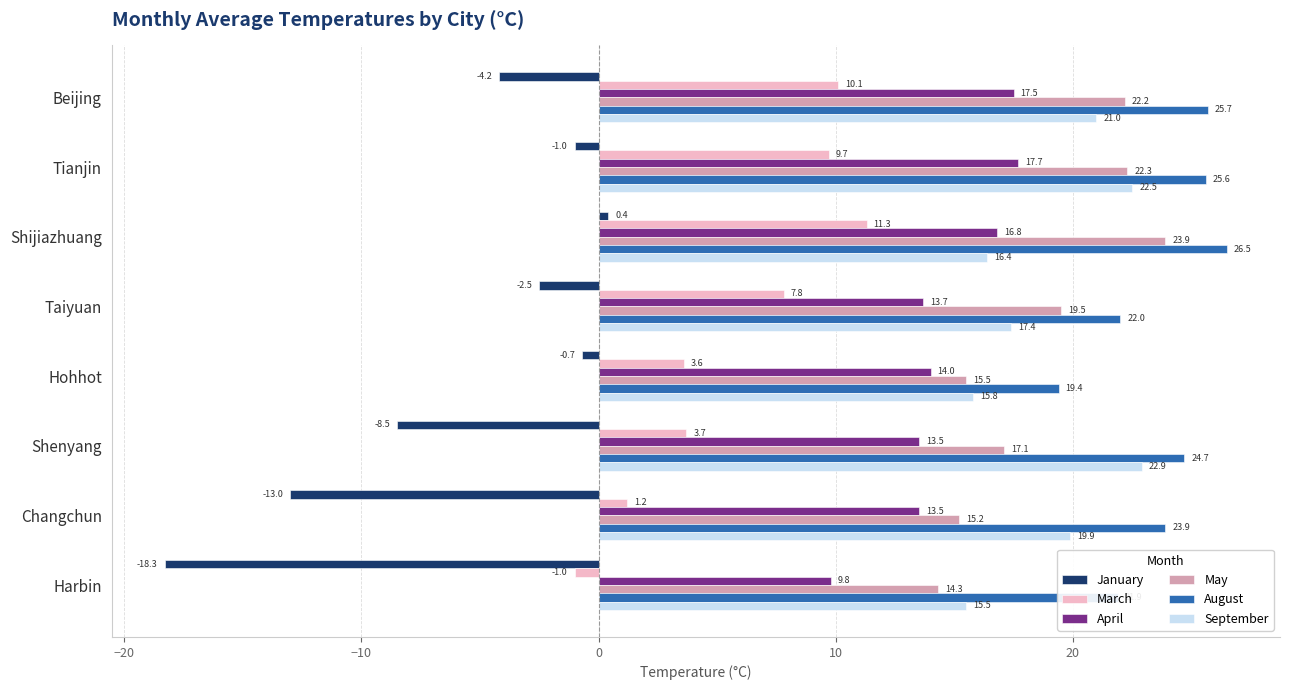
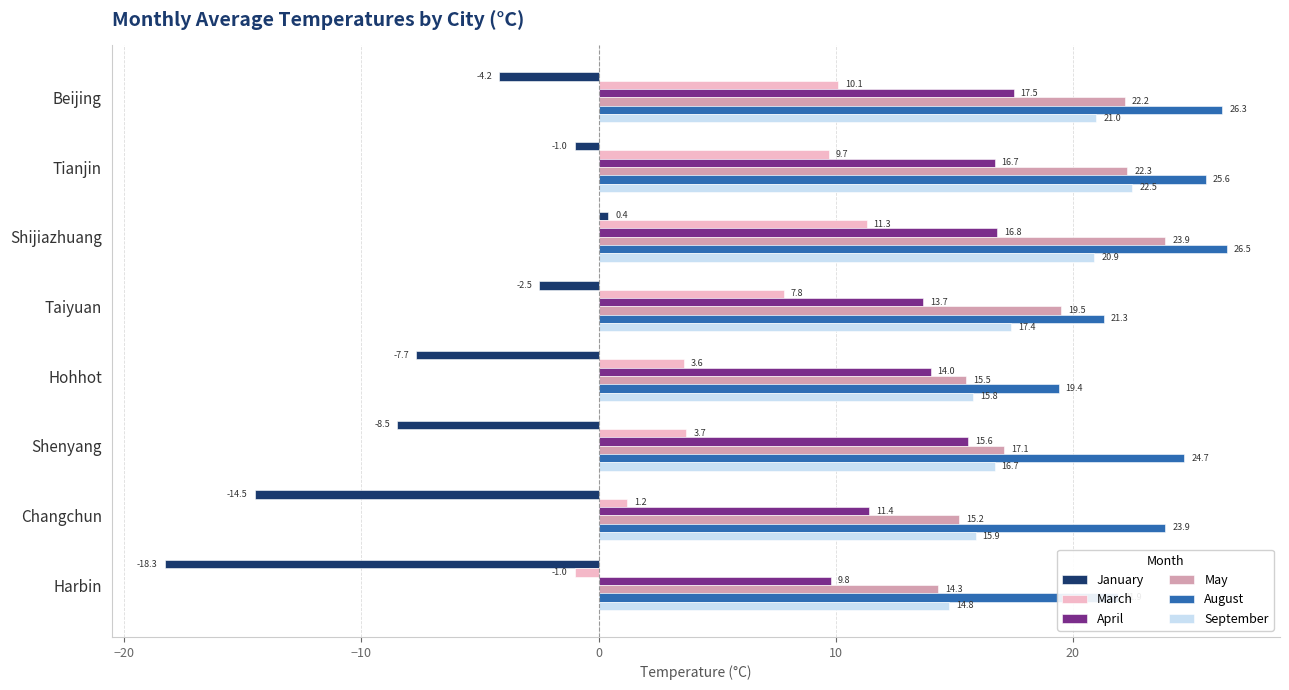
August, Beijing: 25.7 -> 26.3
April, Tianjin: 17.7 -> 16.7
September, Shijiazhuang: 16.4 -> 20.9
August, Taiyuan: 22.0 -> 21.3
January, Hohhot: -0.7 -> -7.7
April, Shenyang: 13.5 -> 15.6
September, Shenyang: 22.9 -> 16.7
January, Changchun: -13.0 -> -14.5
April, Changchun: 13.5 -> 11.4
September, Changchun: 19.9 -> 15.9
September, Harbin: 15.5 -> 14.8
